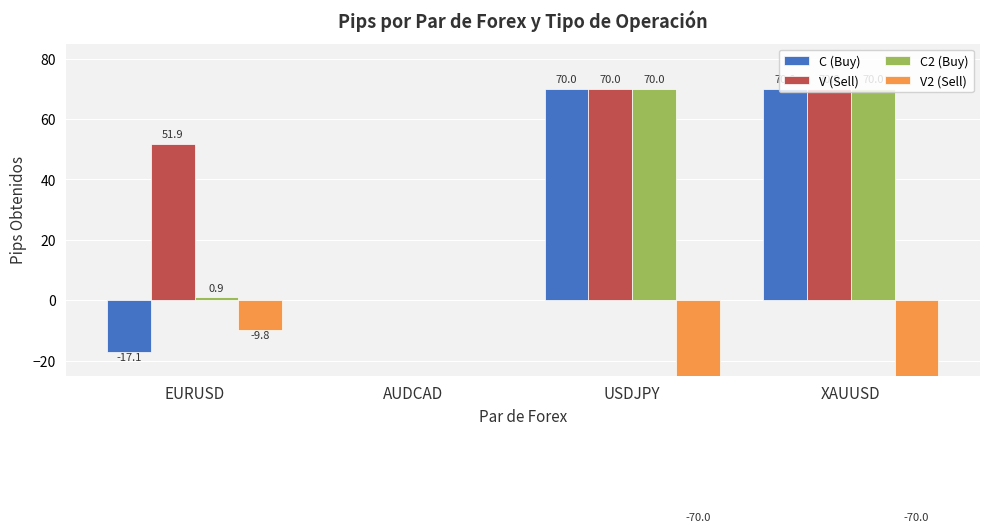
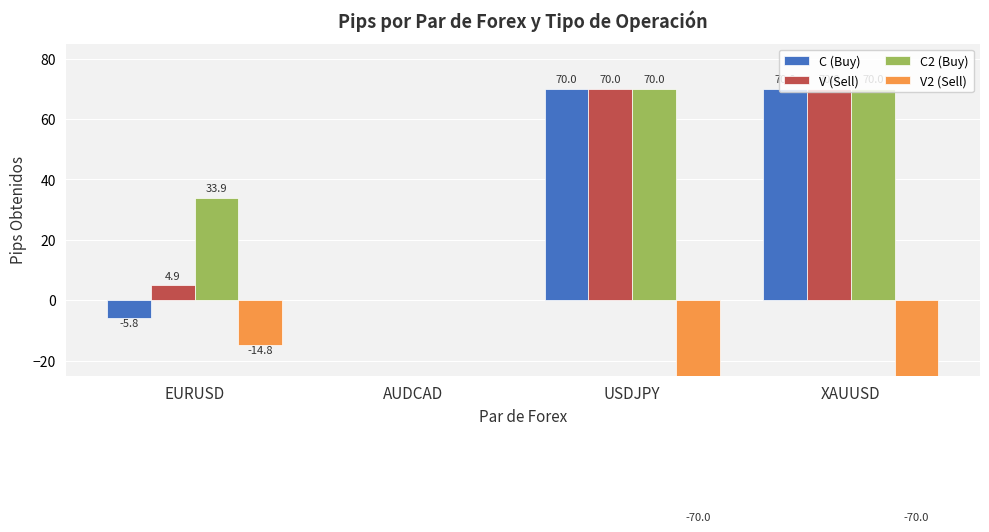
C (Buy), EURUSD: -17.1 -> -5.8
V (Sell), EURUSD: 51.9 -> 4.9
C2 (Buy), EURUSD: 0.9 -> 33.9
V2 (Sell), EURUSD: -9.8 -> -14.8
